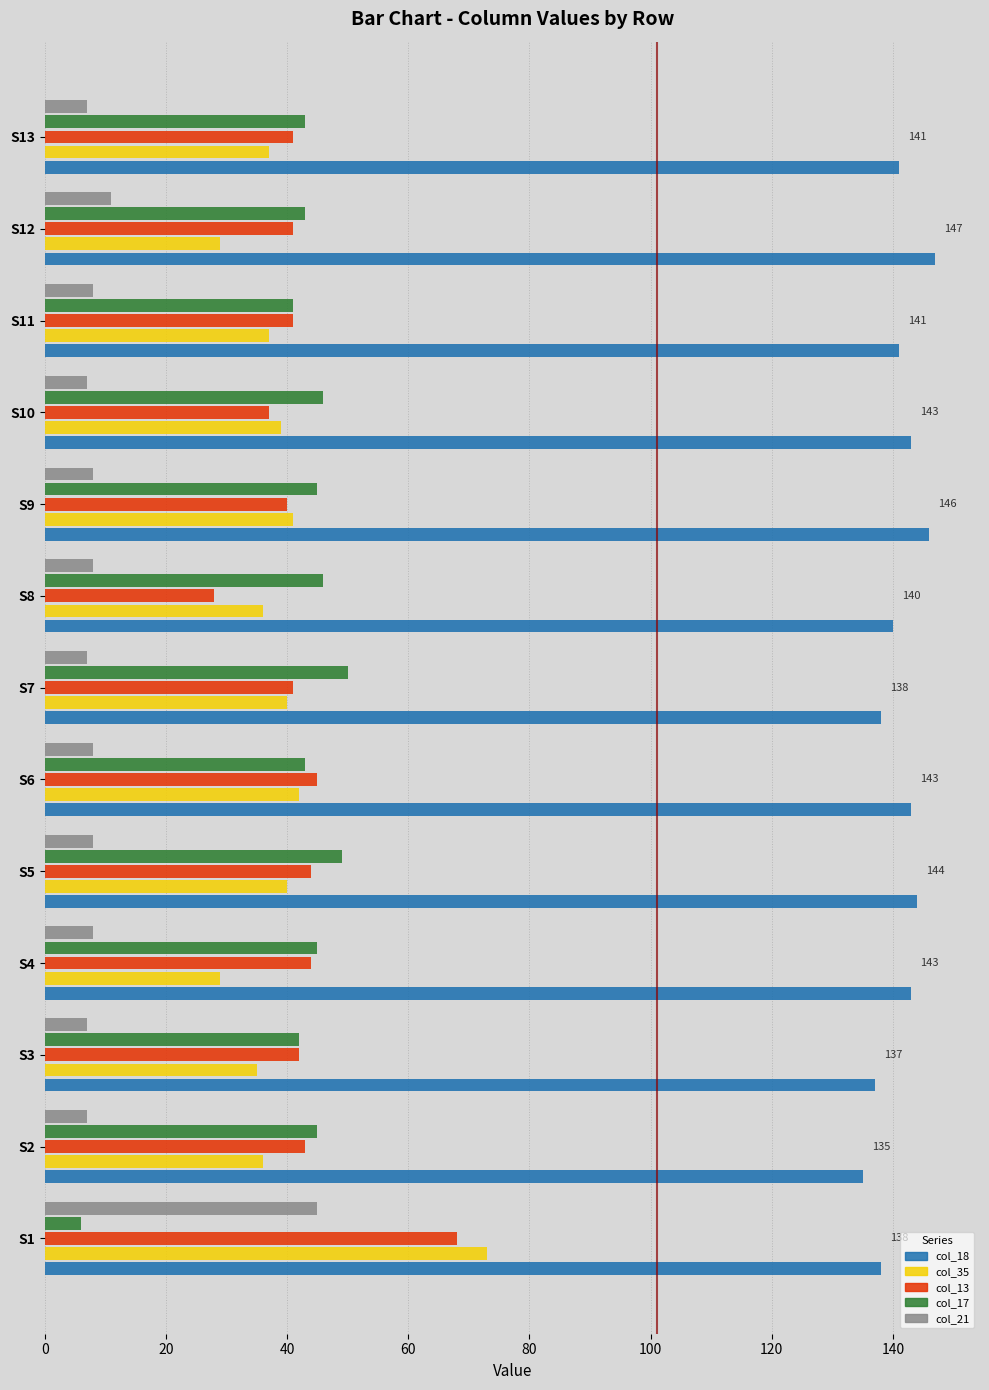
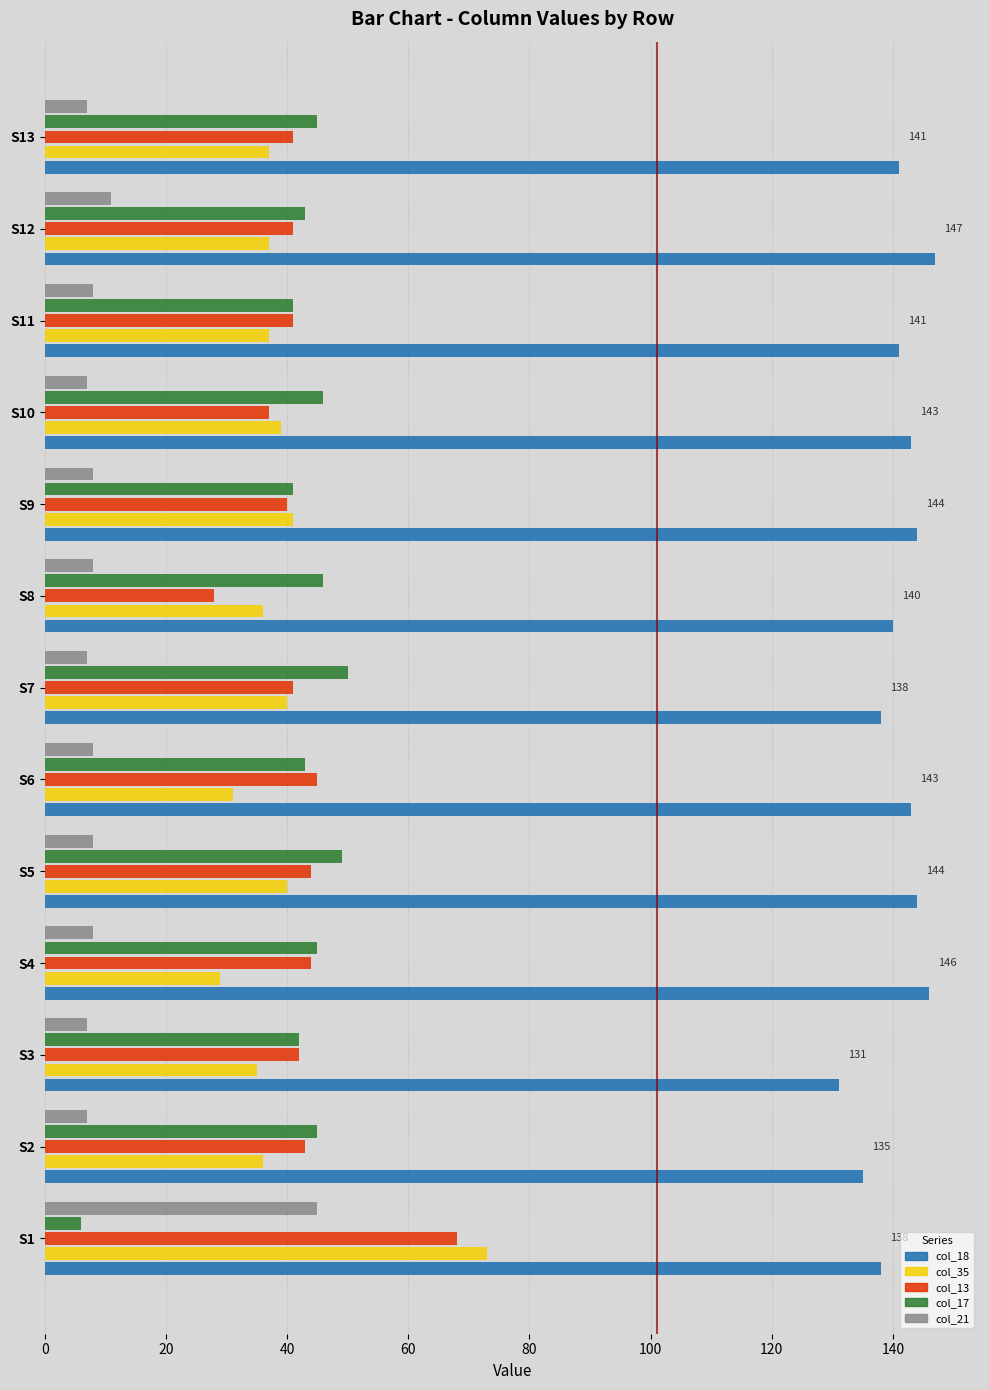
col_17, S13: 43 -> 45
col_35, S12: 29 -> 37
col_17, S9: 45 -> 41
col_18, S9: 146 -> 144
col_35, S6: 42 -> 31
col_18, S4: 143 -> 146
col_18, S3: 137 -> 131
